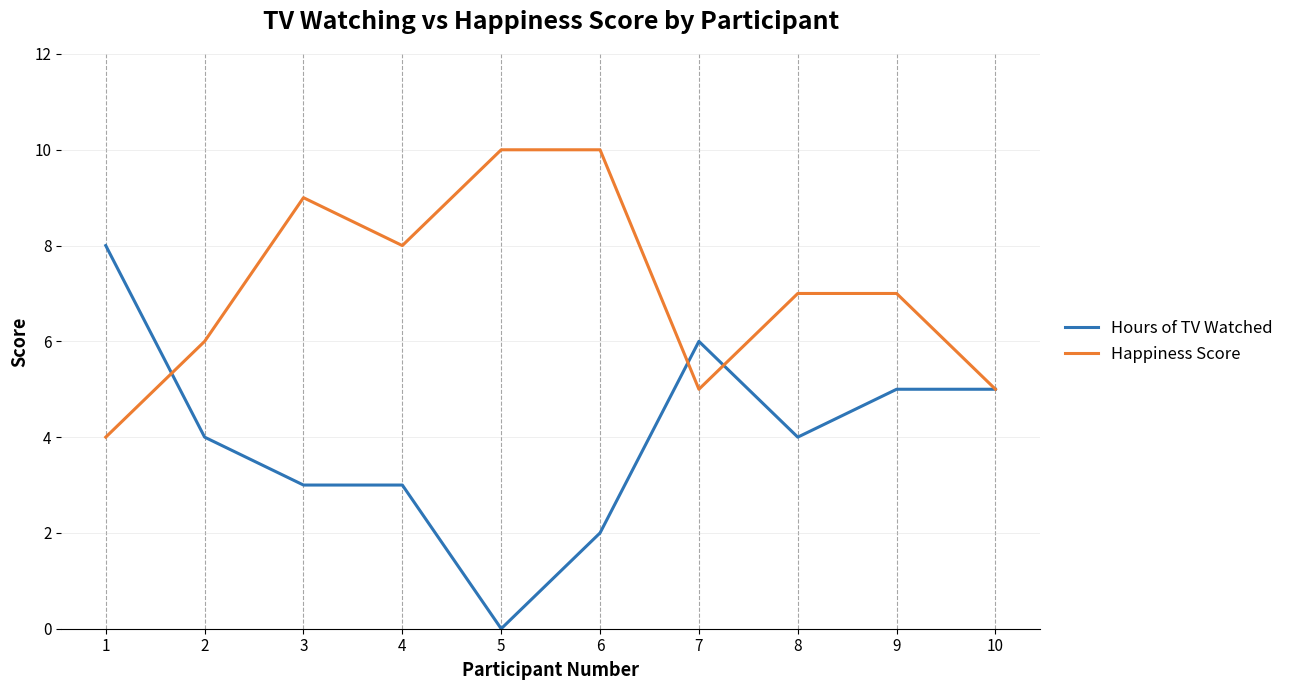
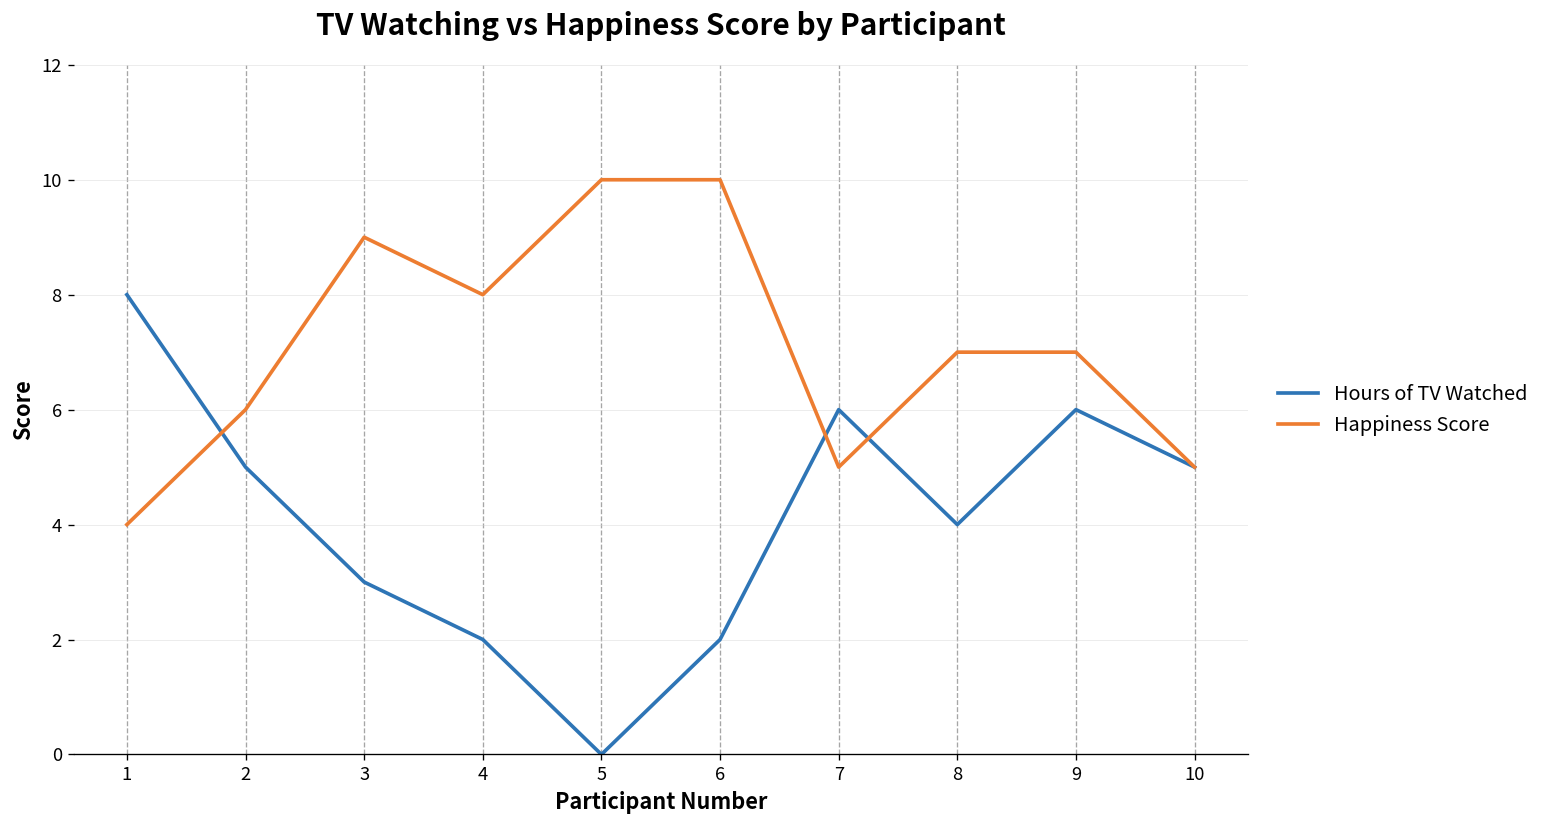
Hours of TV Watched, 2: 4 -> 5
Hours of TV Watched, 4: 3 -> 2
Hours of TV Watched, 9: 5 -> 6
